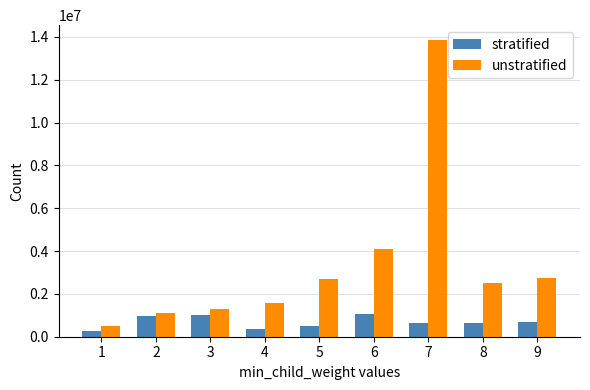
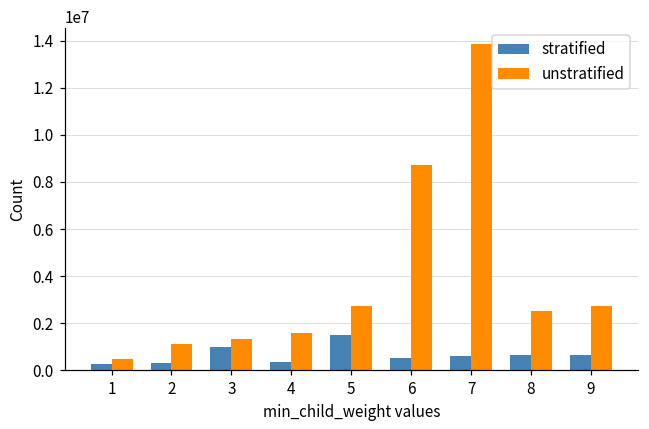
stratified, 2: 1000000 -> 300000
stratified, 5: 500000 -> 1500000
stratified, 6: 1100000 -> 500000
unstratified, 6: 4100000 -> 8700000
